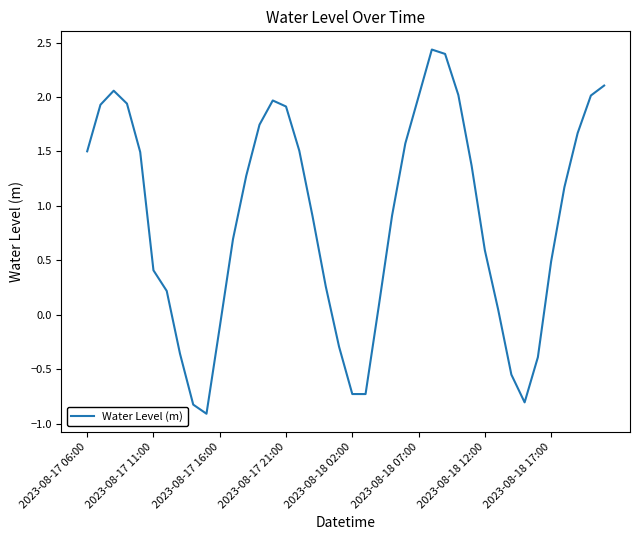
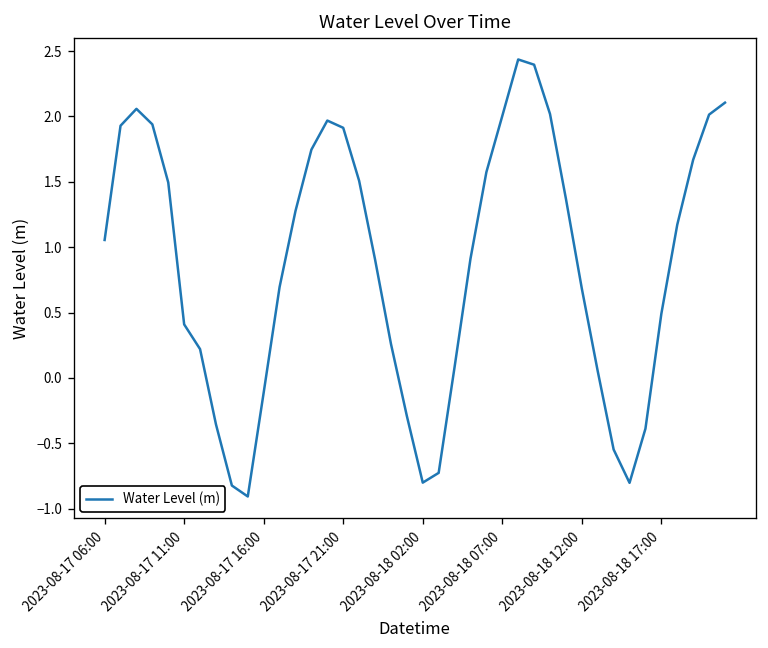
2023-08-17 06:00: 1.50 -> 1.05
2023-08-18 02:00: -0.73 -> -0.80
2023-08-18 12:00: 0.59 -> 0.68
